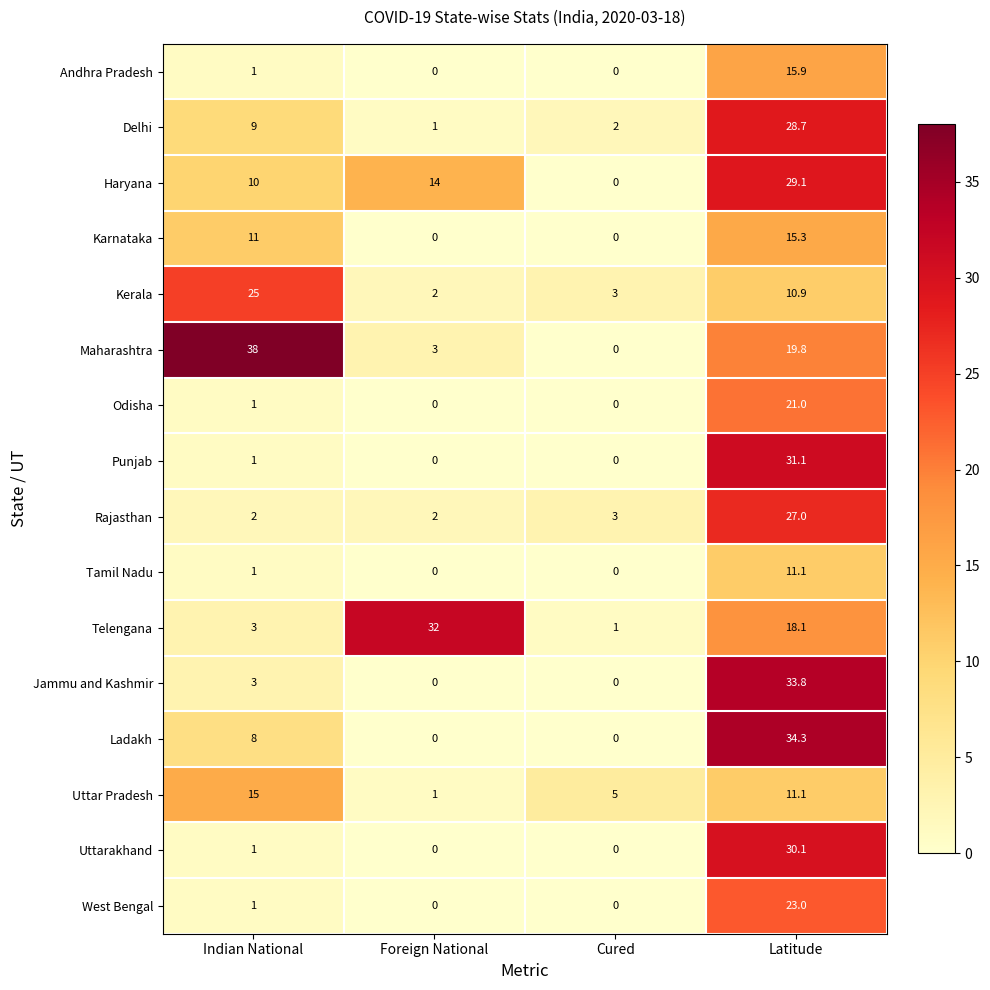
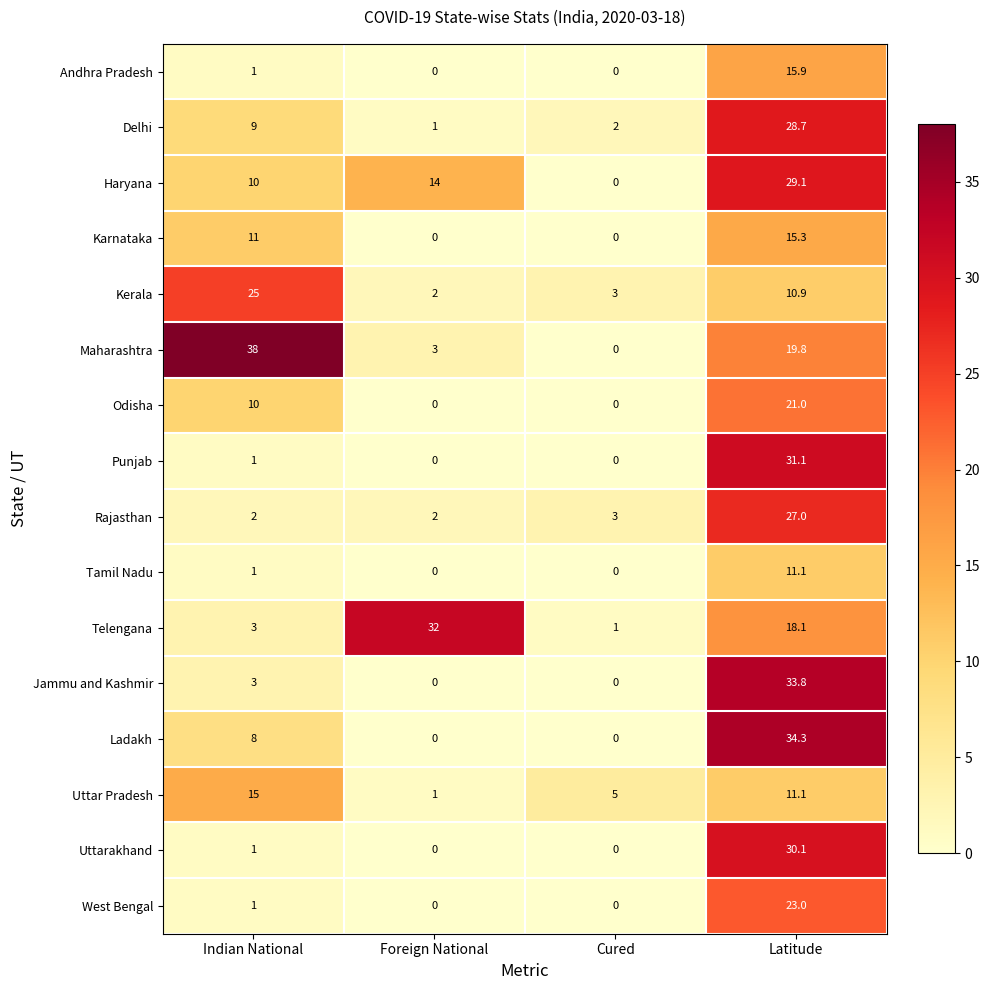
Odisha, Indian National: 1 -> 10
